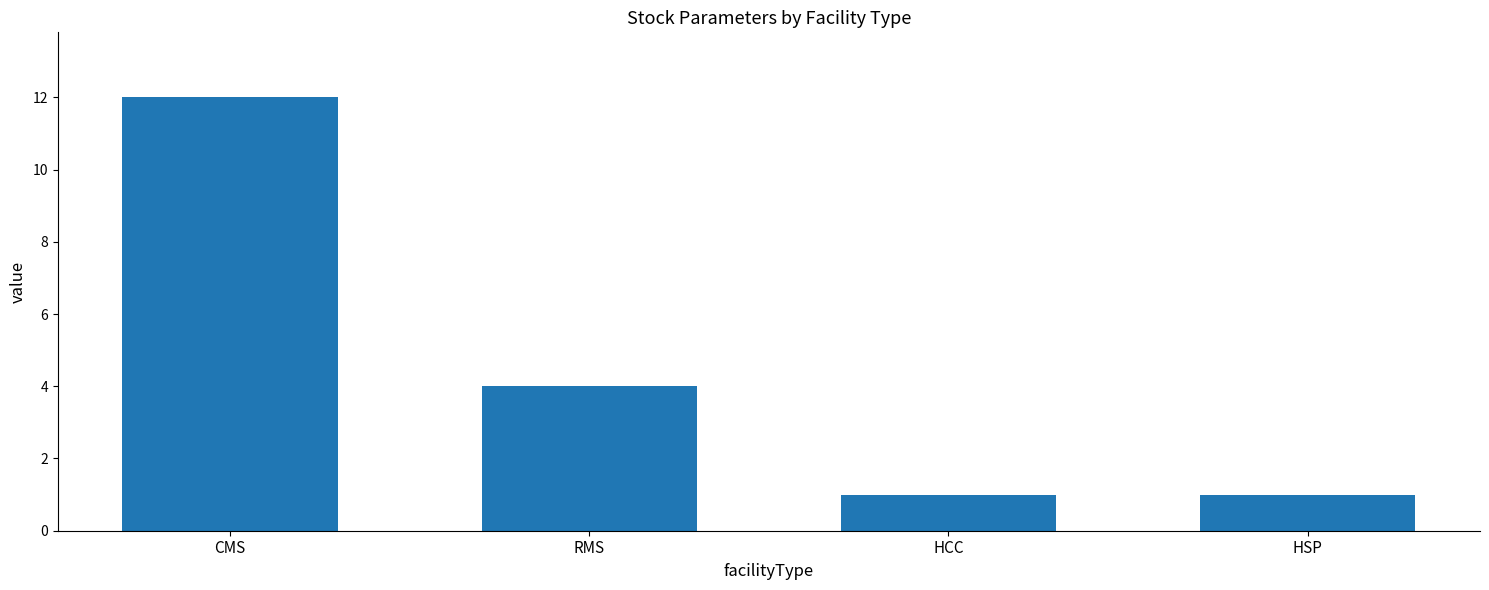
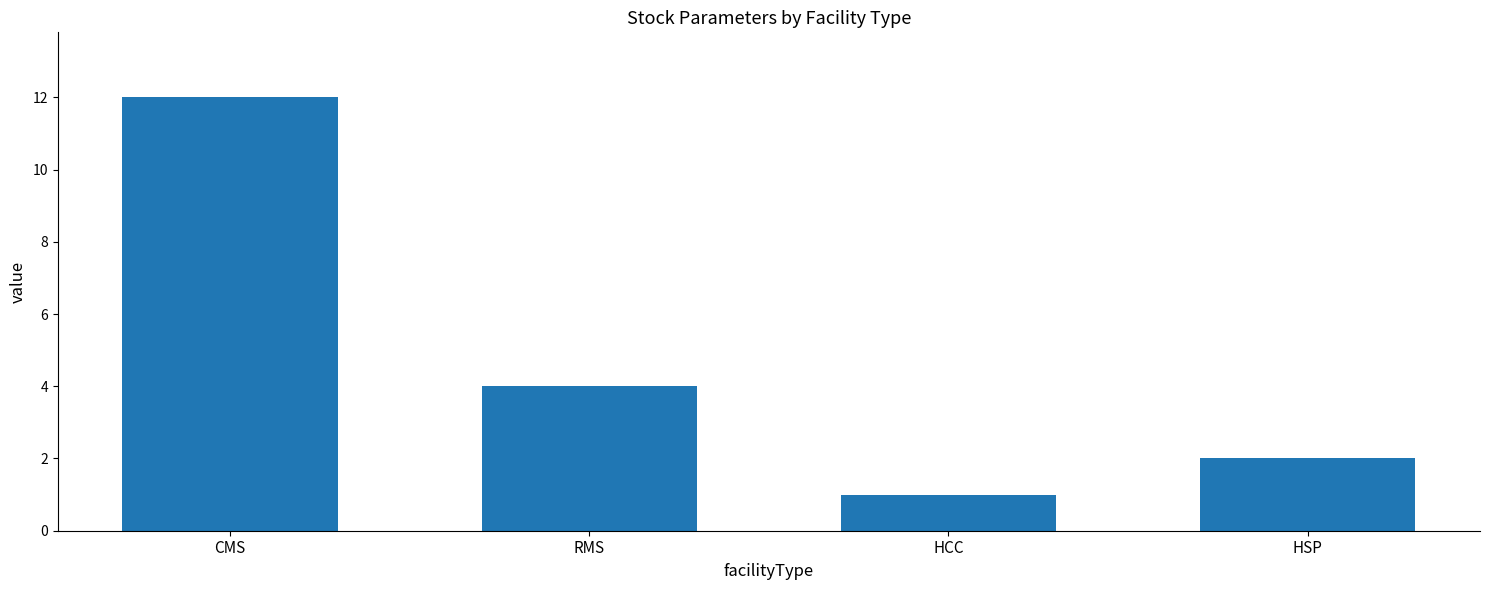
HSP: 1 -> 2
